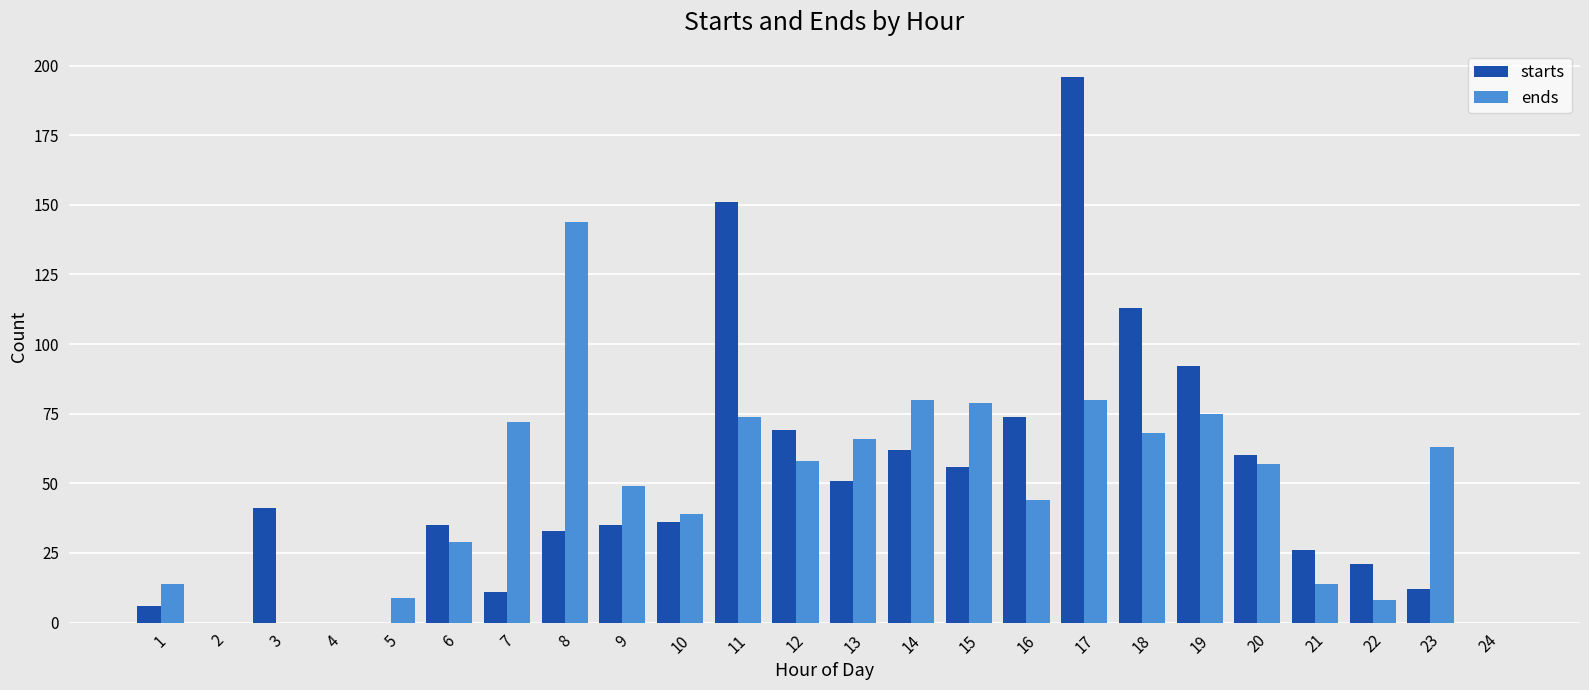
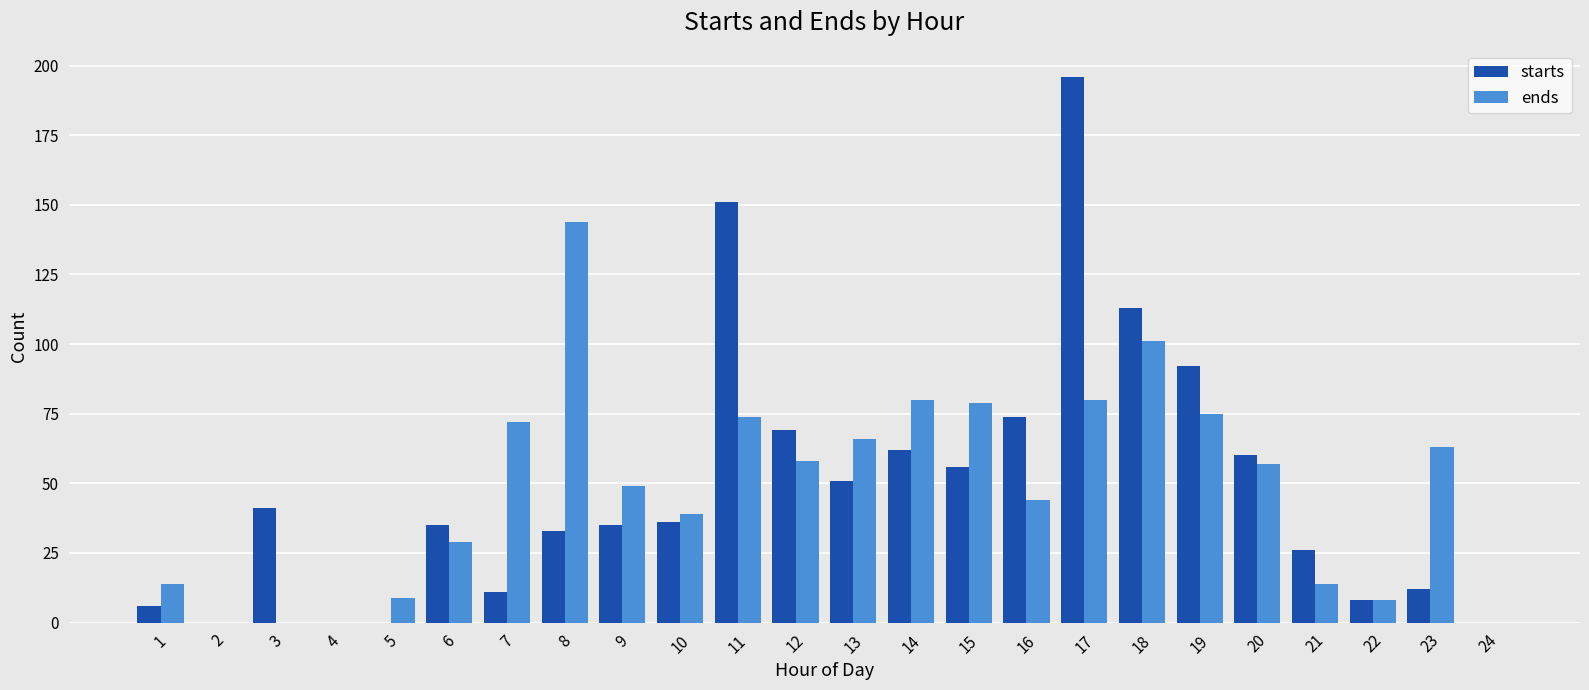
ends, 18: 68 -> 101
starts, 22: 21 -> 8
